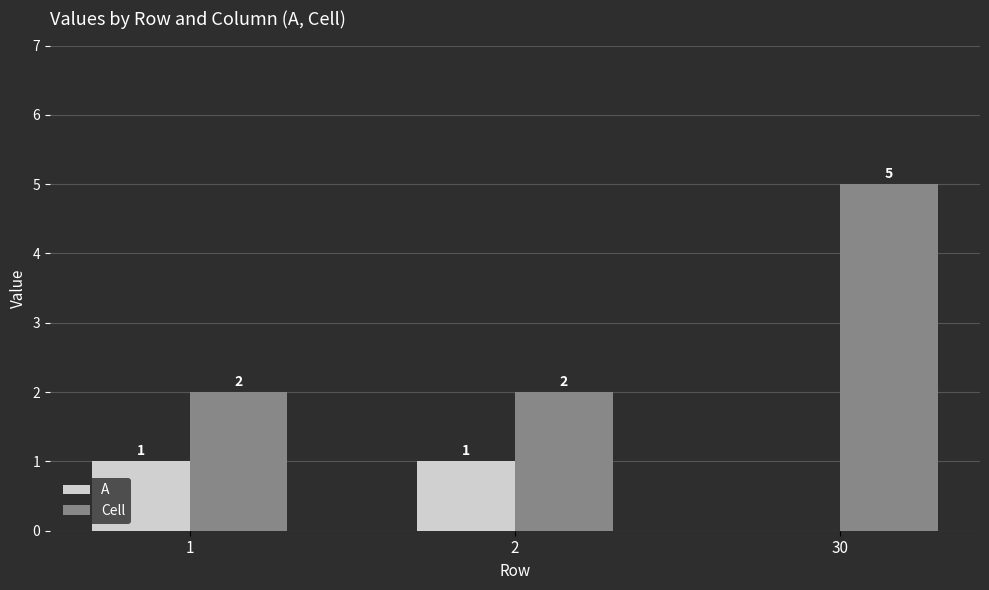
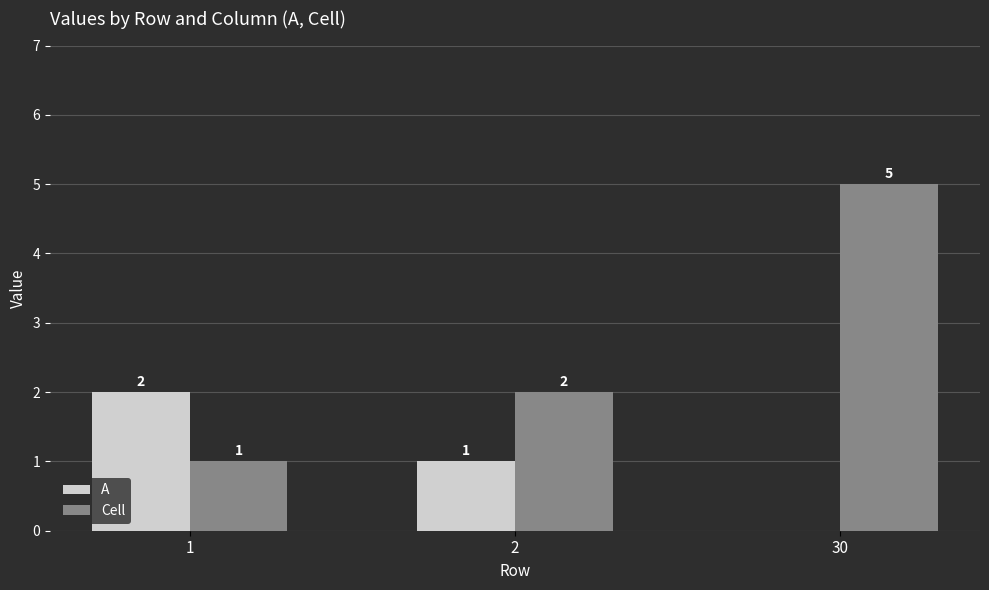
A, 1: 1 -> 2
Cell, 1: 2 -> 1
